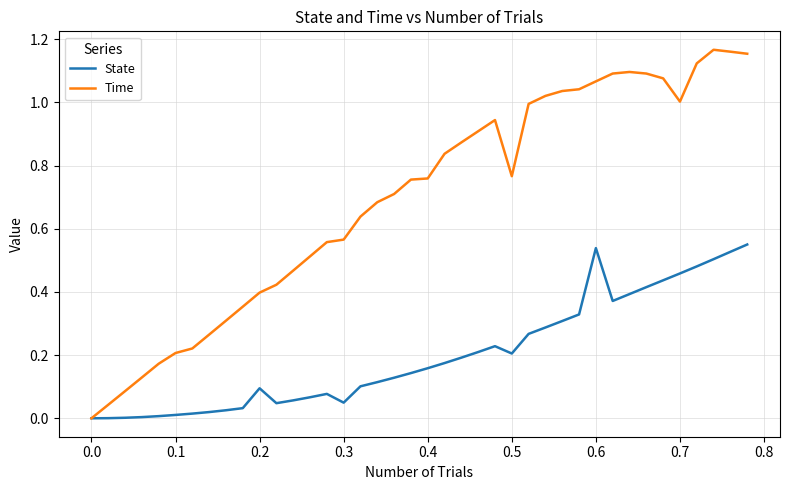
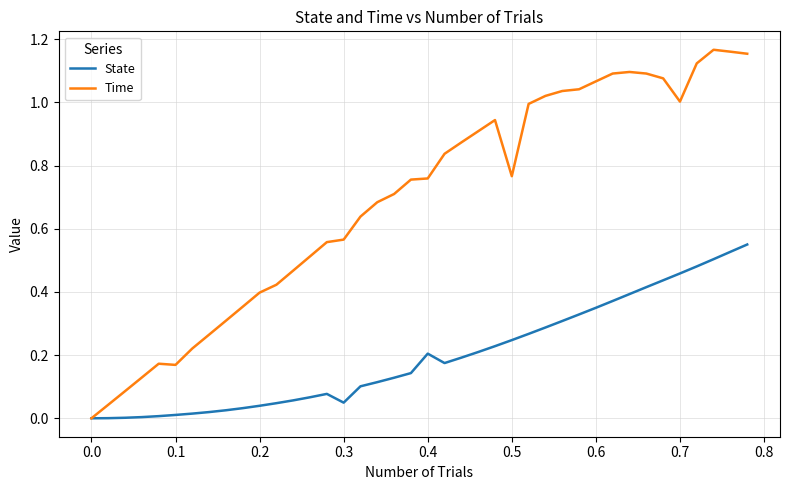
Time, 0.1: 0.21 -> 0.17
State, 0.2: 0.10 -> 0.04
State, 0.4: 0.16 -> 0.20
State, 0.5: 0.21 -> 0.25
State, 0.6: 0.54 -> 0.35
